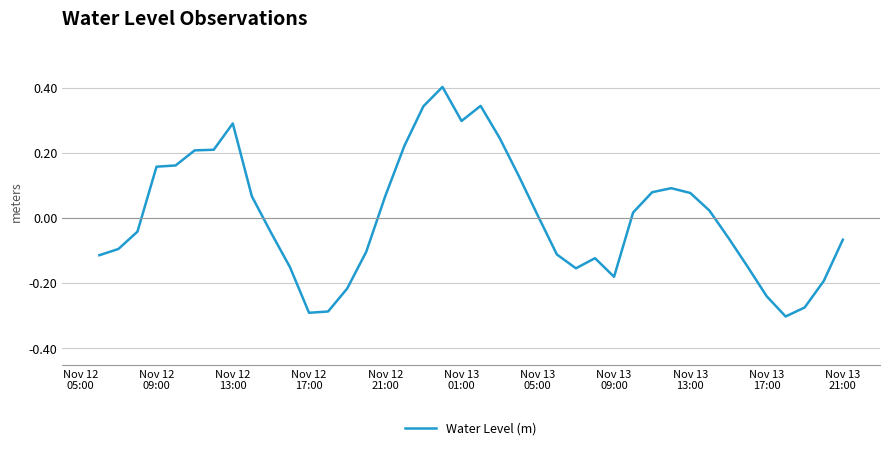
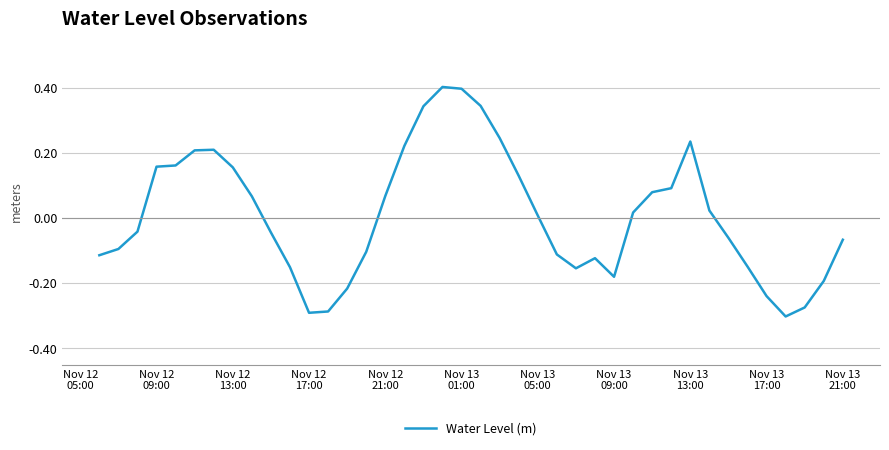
Nov 12 13:00: 0.29 -> 0.16
Nov 13 01:00: 0.30 -> 0.40
Nov 13 13:00: 0.08 -> 0.23
